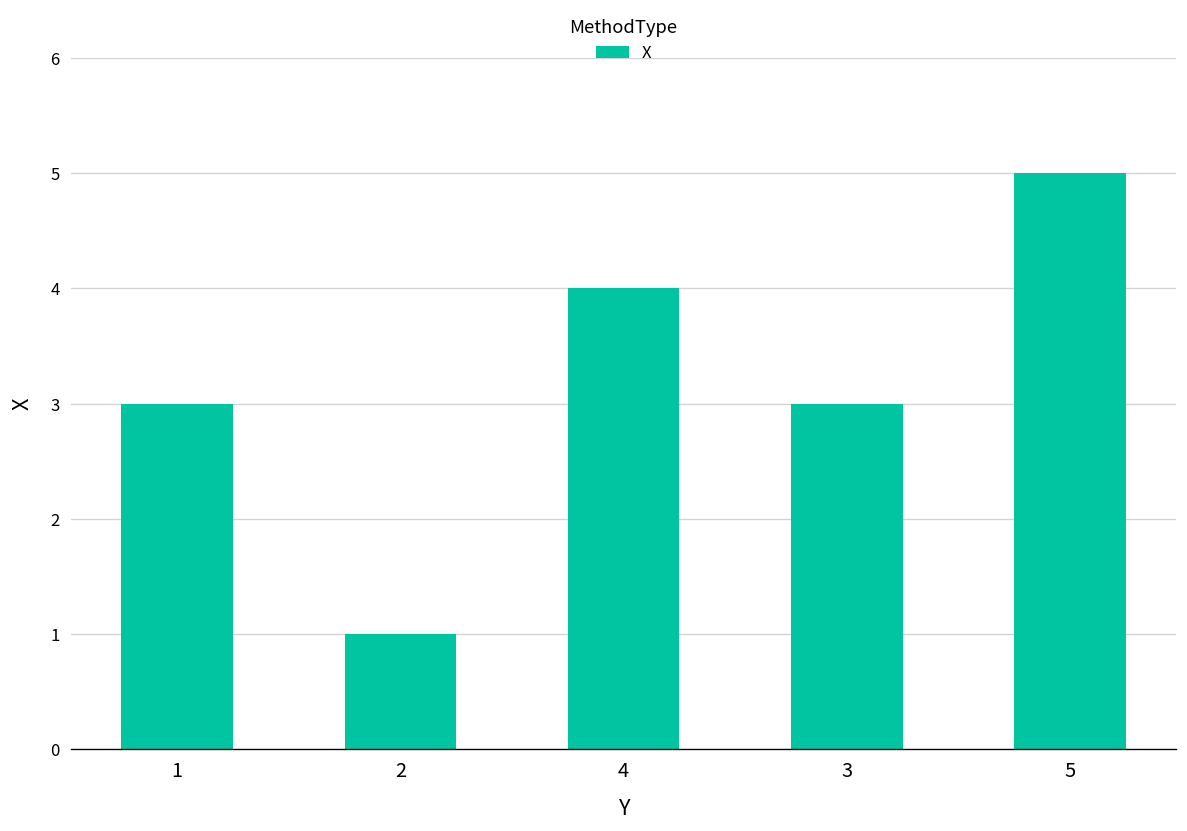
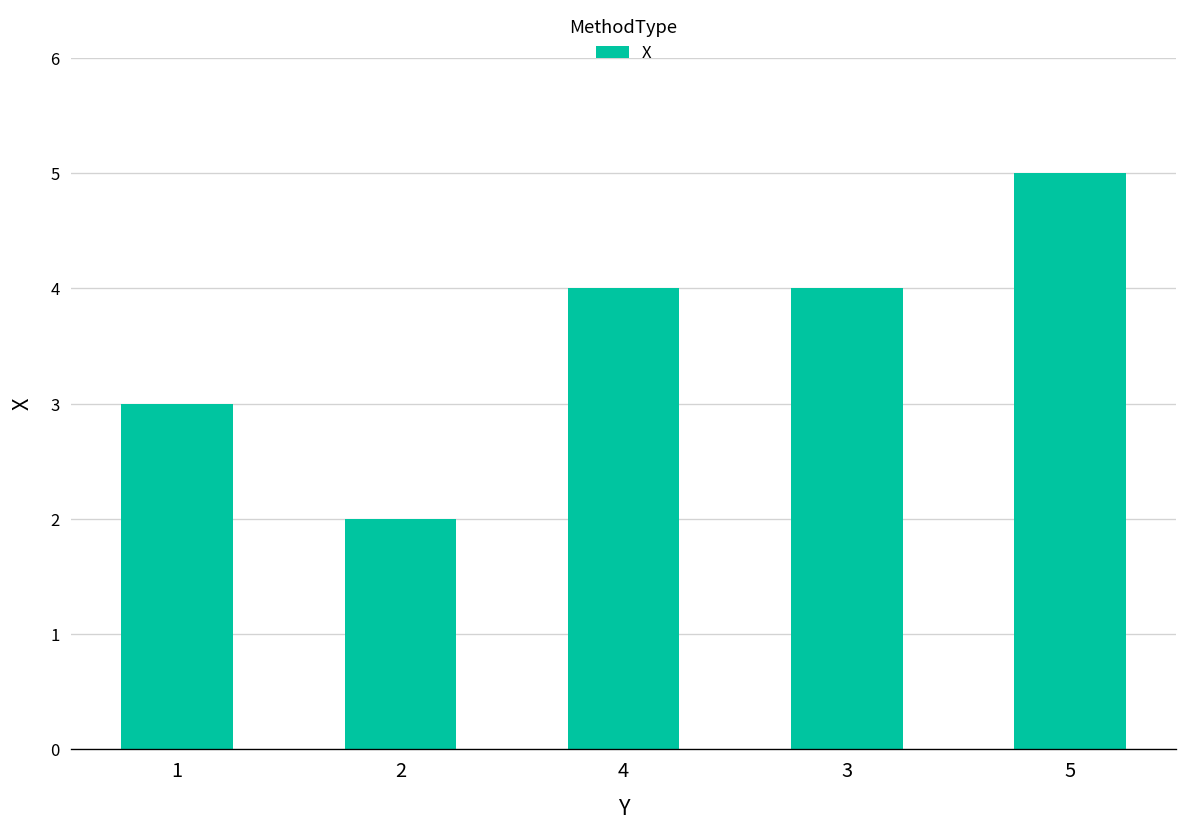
2: 1 -> 2
3: 3 -> 4
